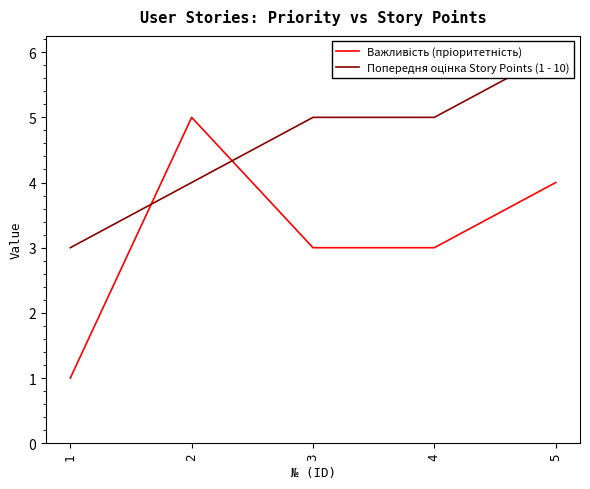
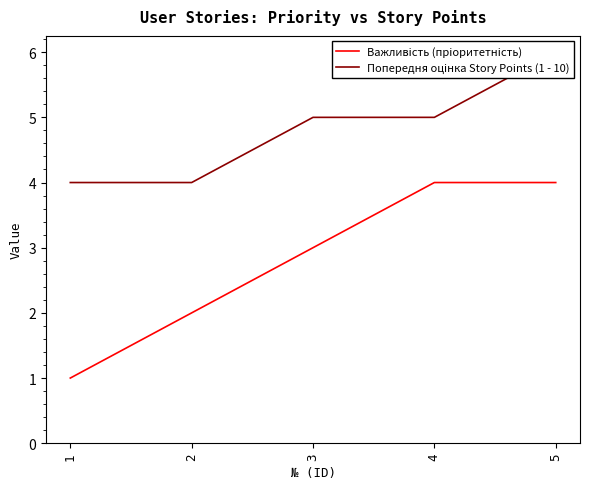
Попередня оцінка Story Points (1 - 10), 1: 3 -> 4
Важливість (пріоритетність), 2: 5 -> 2
Важливість (пріоритетність), 4: 3 -> 4
